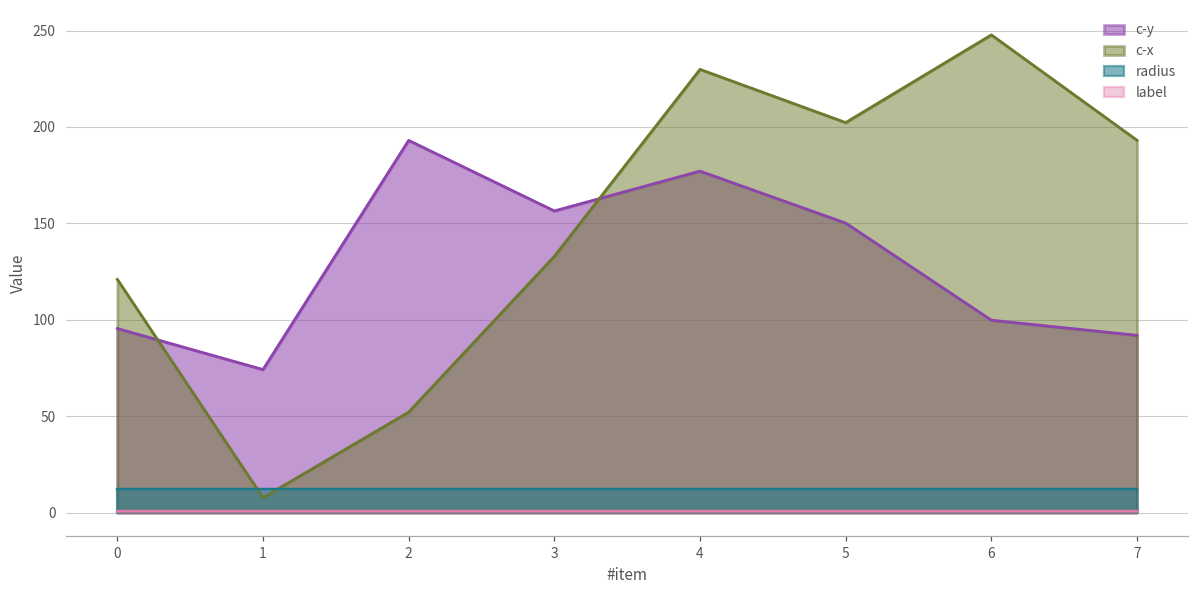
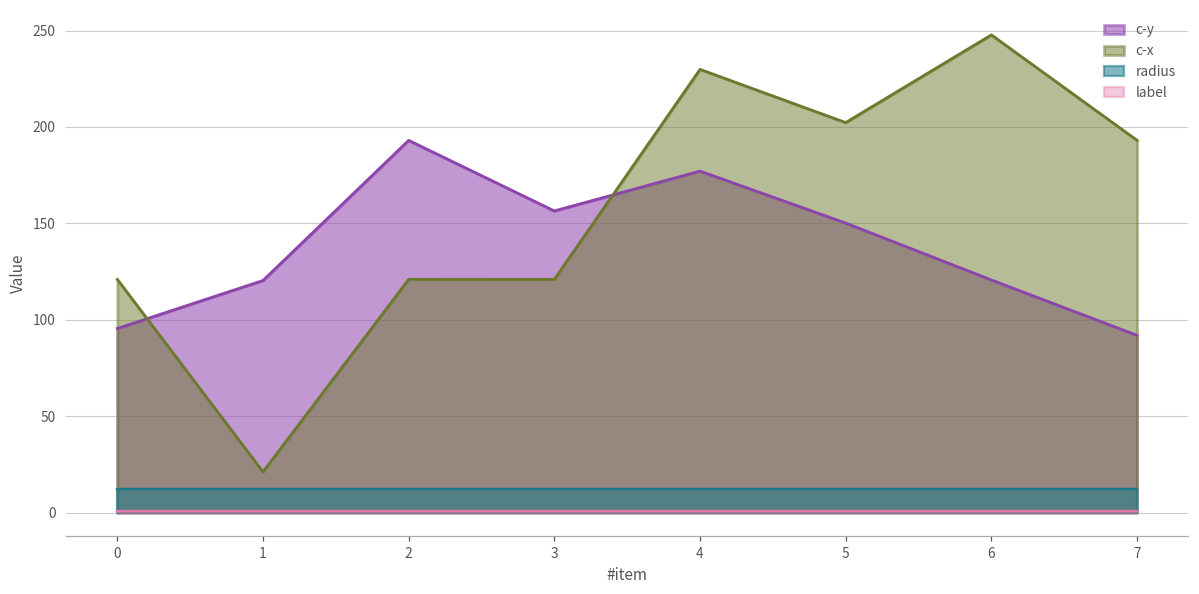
c-y, 1: 74 -> 120
c-x, 1: 8 -> 21
c-x, 2: 52 -> 121
c-x, 3: 133 -> 121
c-y, 6: 100 -> 121
